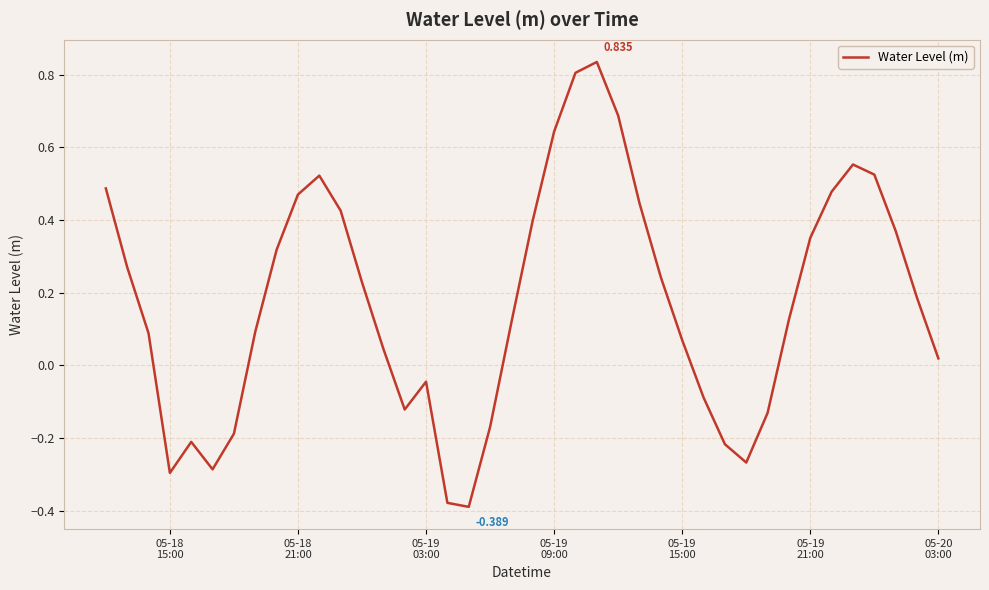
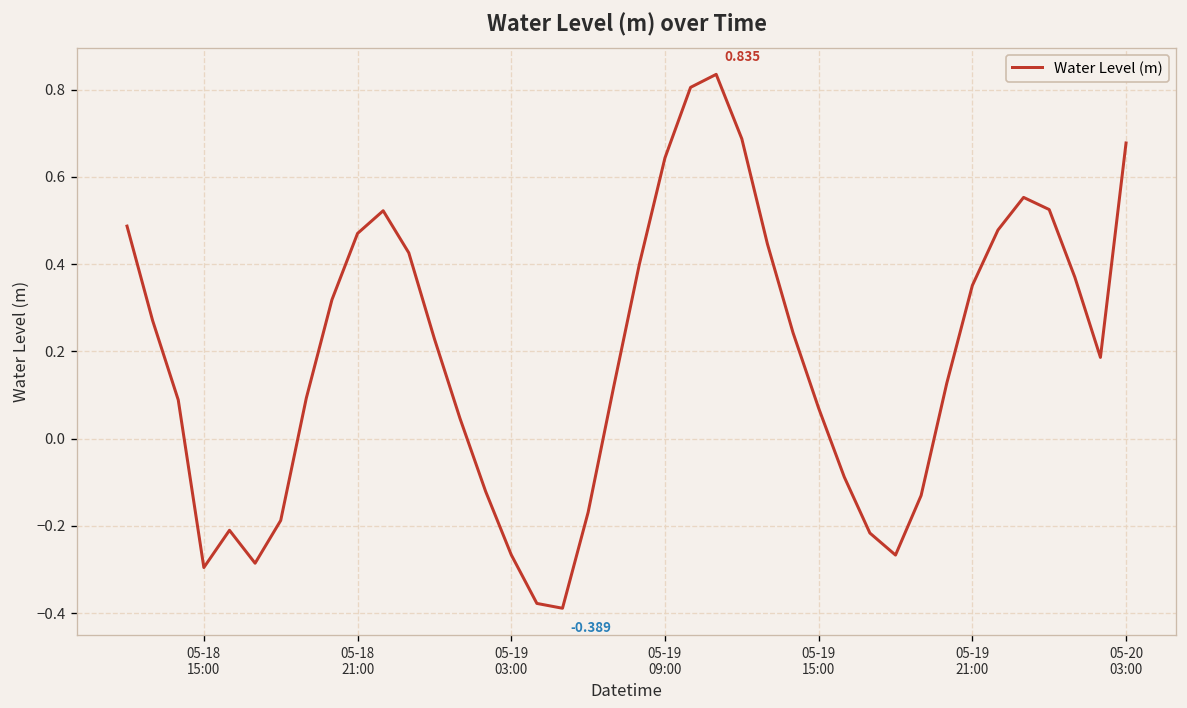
05-19 03:00: -0.04 -> -0.27
05-20 03:00: 0.02 -> 0.68
